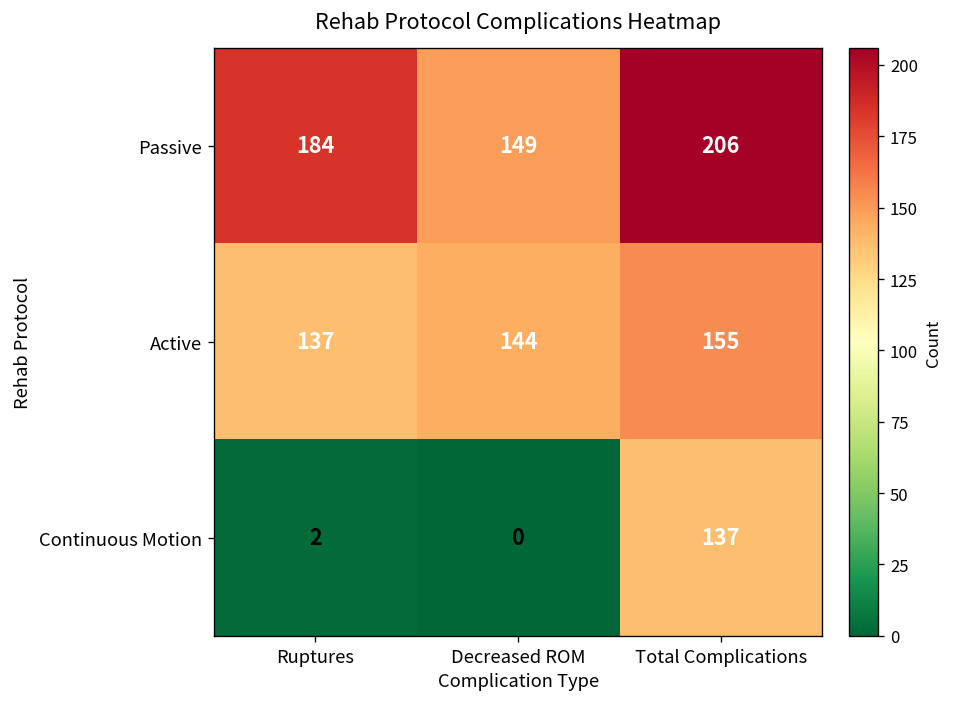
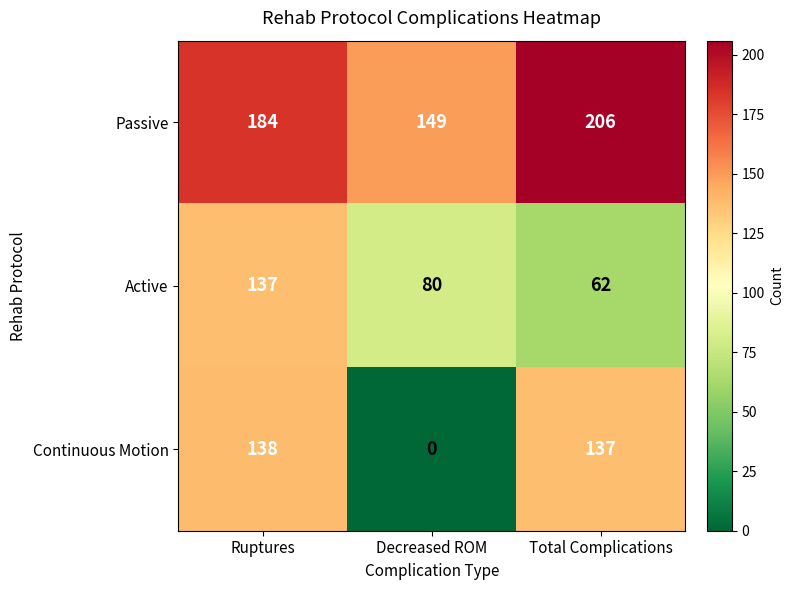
Active, Decreased ROM: 144 -> 80
Active, Total Complications: 155 -> 62
Continuous Motion, Ruptures: 2 -> 138
